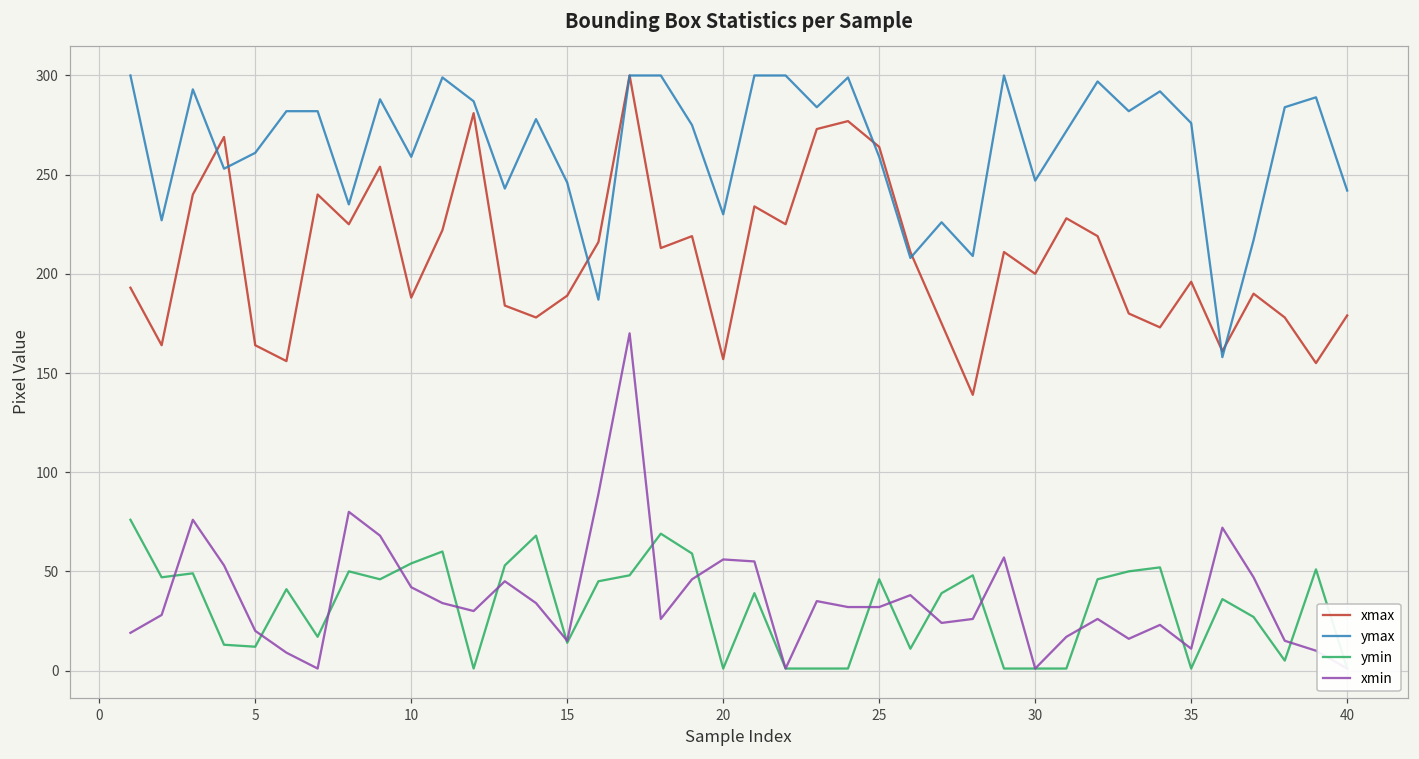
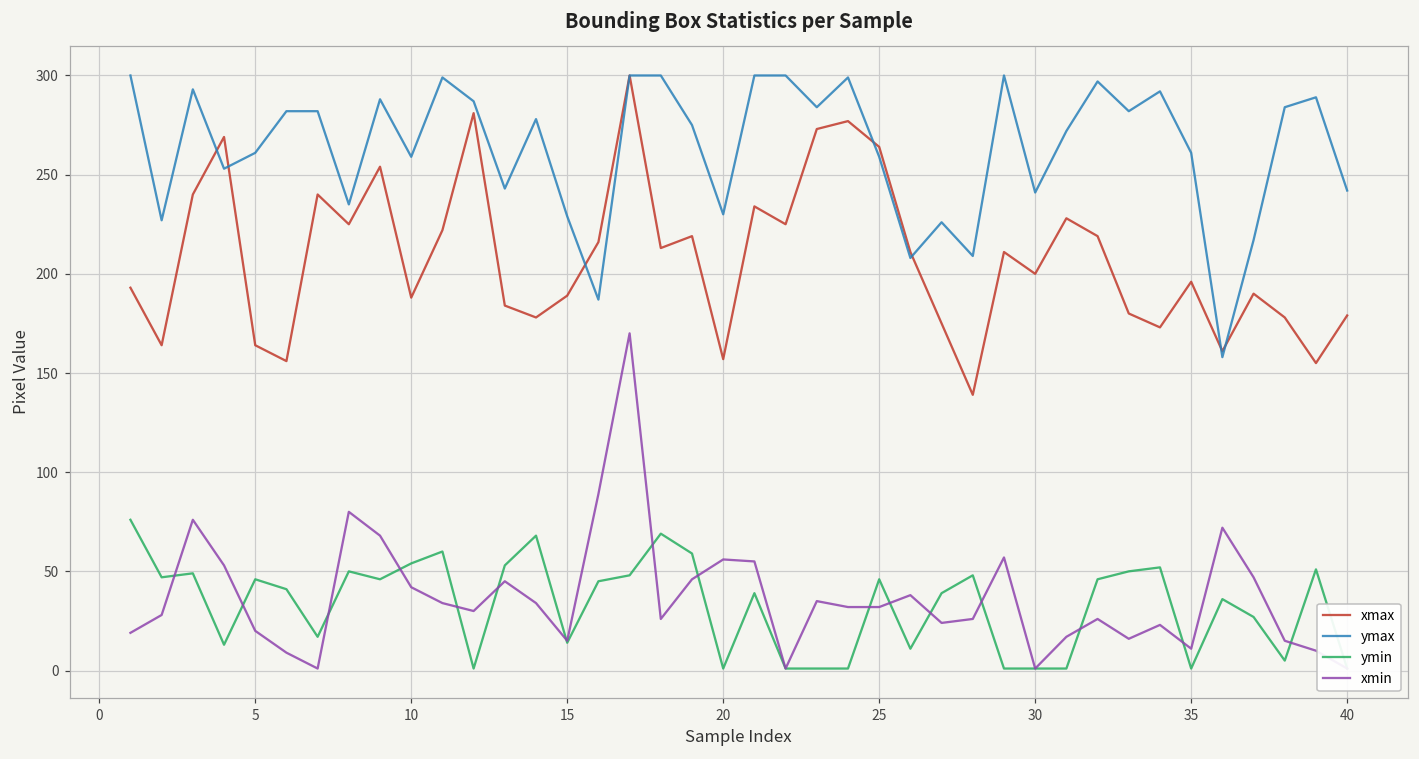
ymin, 5: 12 -> 46
ymax, 15: 246 -> 229
ymax, 30: 247 -> 241
ymax, 35: 276 -> 261
